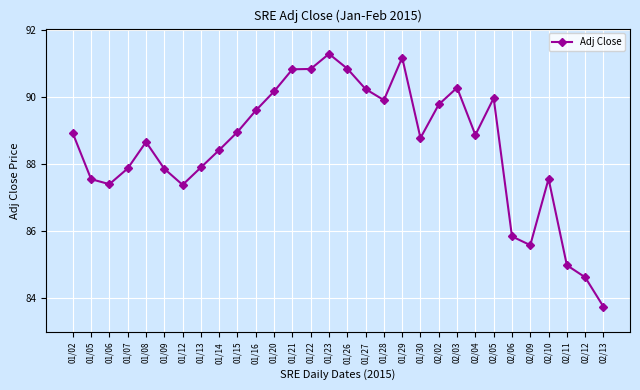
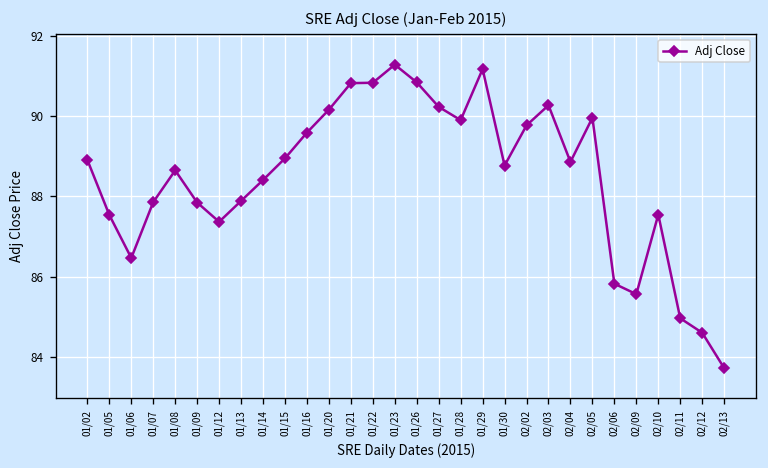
01/06: 87.4 -> 86.5
